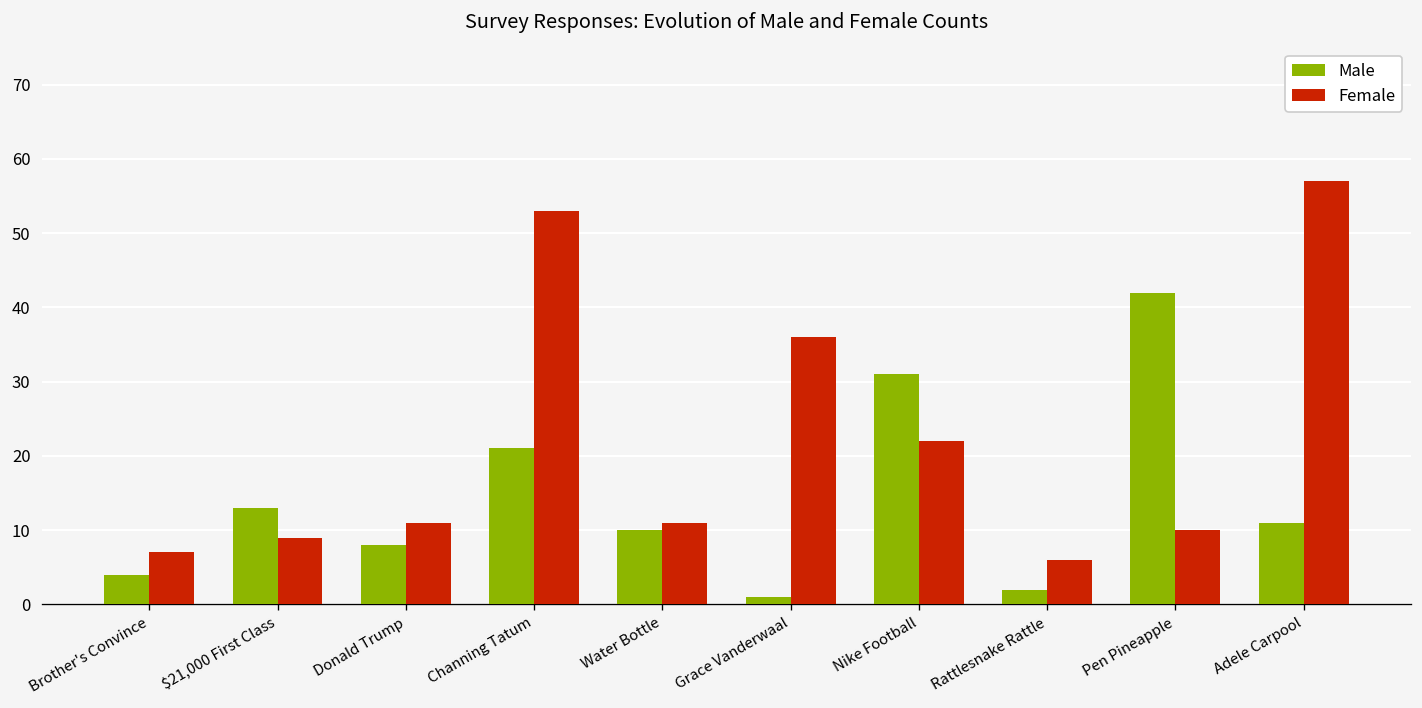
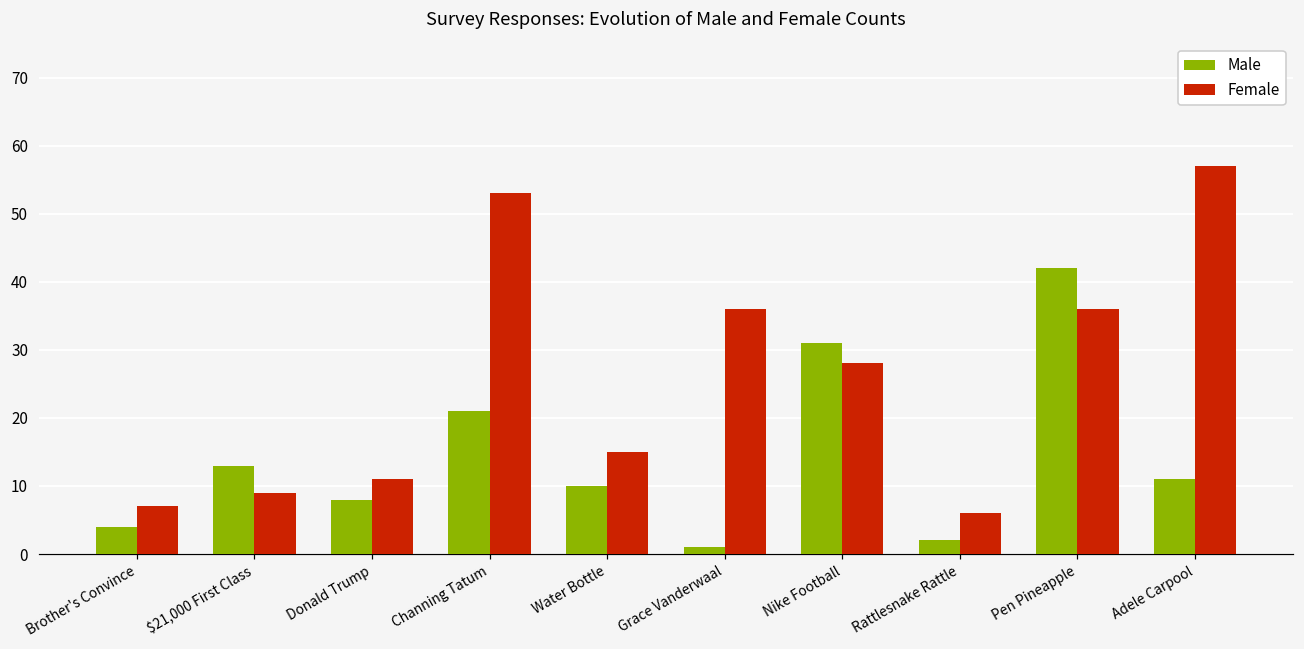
Female, Water Bottle: 11 -> 15
Female, Nike Football: 22 -> 28
Female, Pen Pineapple: 10 -> 36
